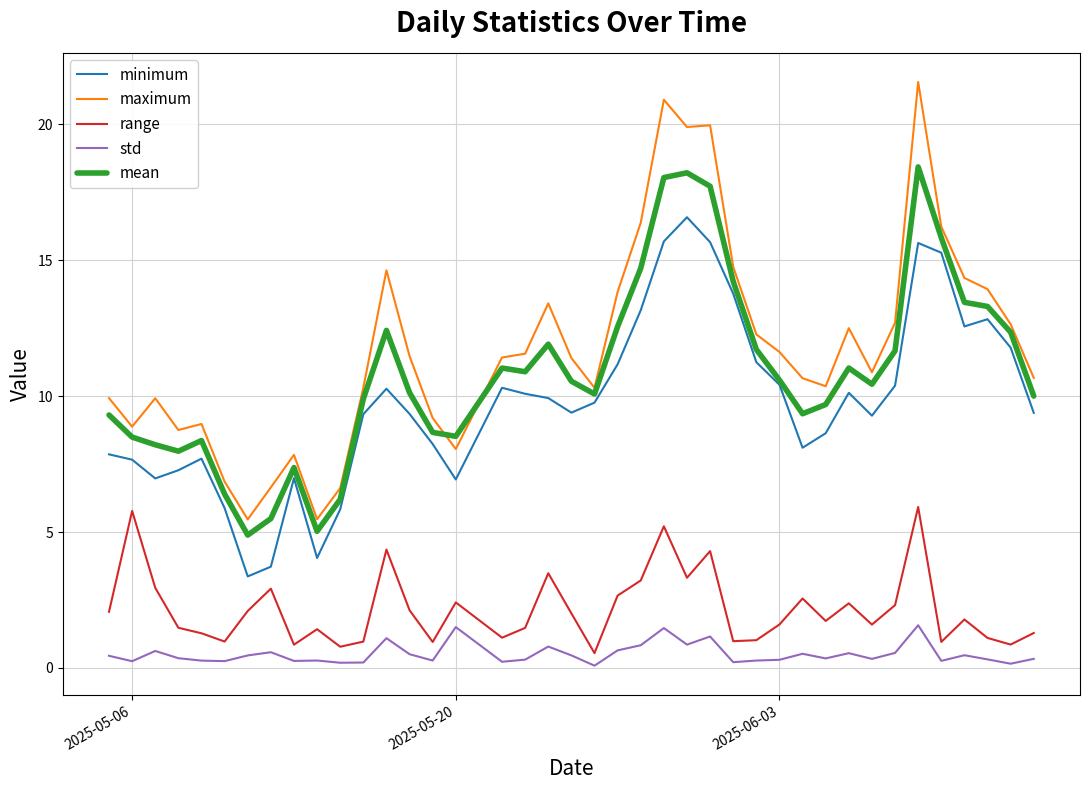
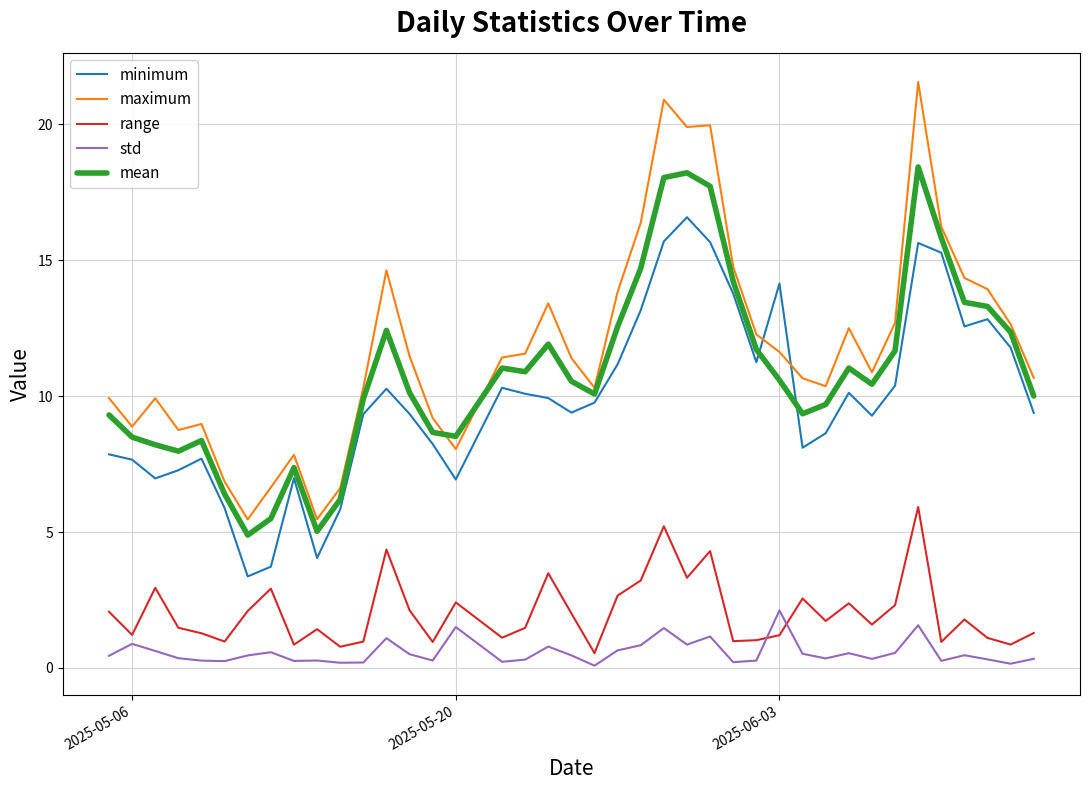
range, 2025-05-06: 5.8 -> 1.2
std, 2025-05-06: 0.2 -> 0.9
minimum, 2025-06-03: 10.4 -> 14.1
range, 2025-06-03: 1.6 -> 1.2
std, 2025-06-03: 0.3 -> 2.1
